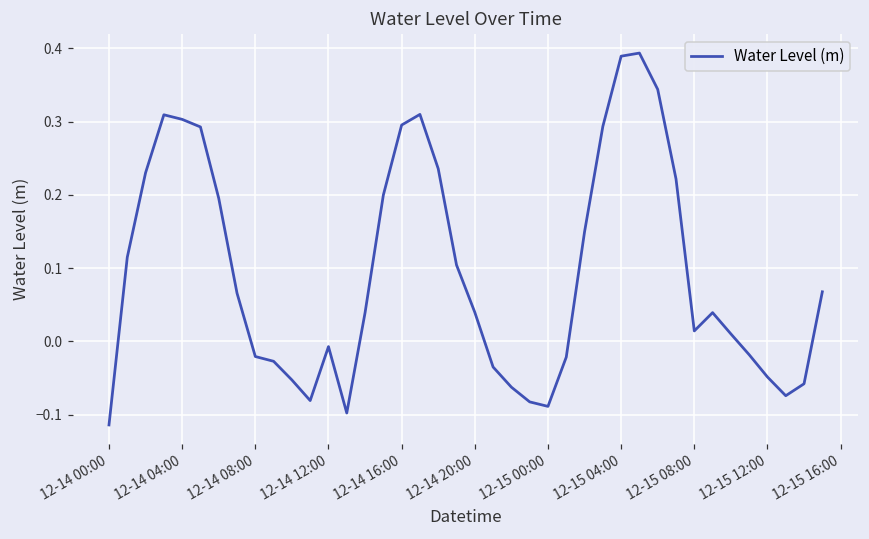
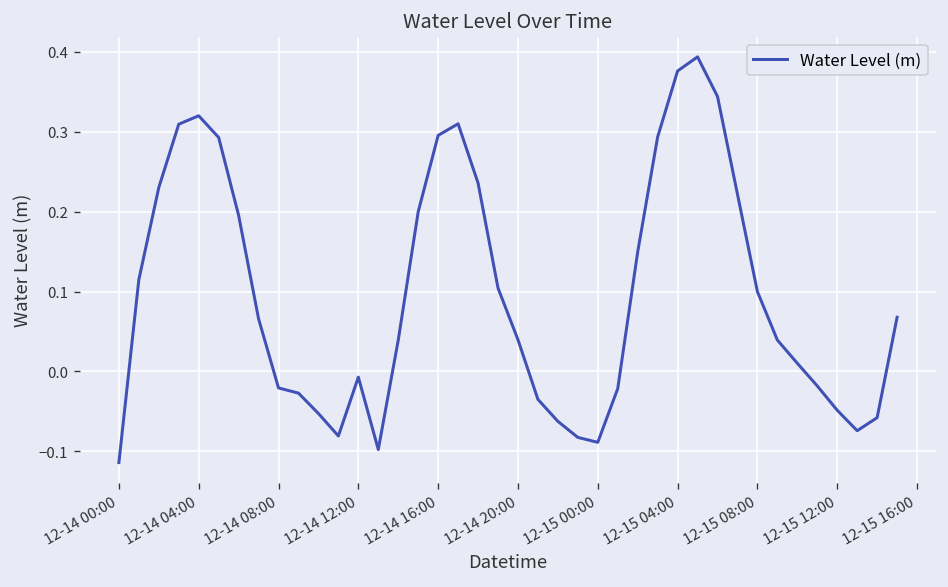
12-14 04:00: 0.30 -> 0.32
12-15 04:00: 0.39 -> 0.38
12-15 08:00: 0.01 -> 0.10
